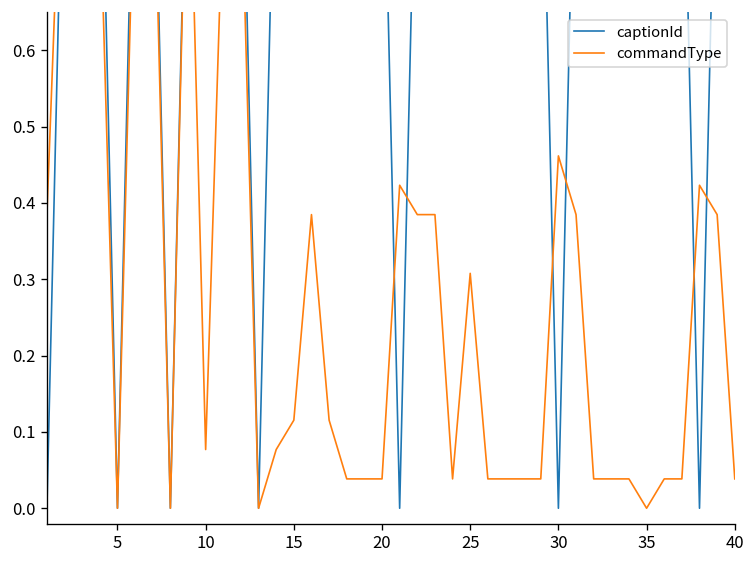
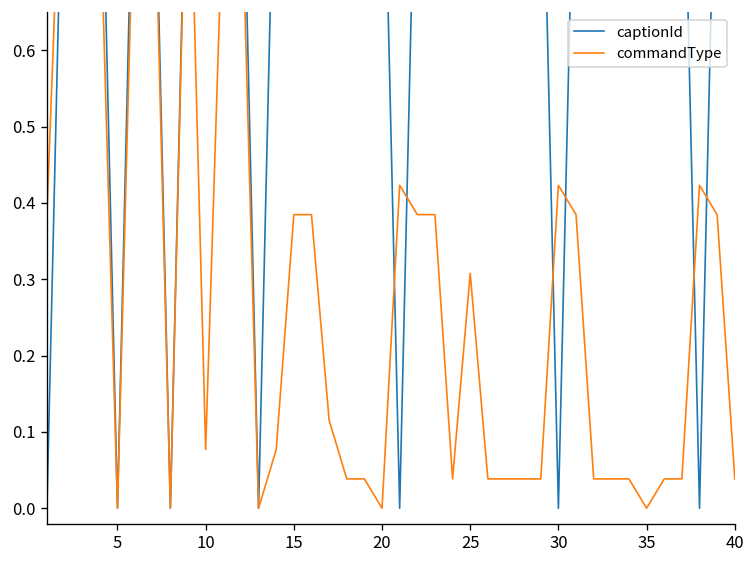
commandType, 15: 0.12 -> 0.38
commandType, 20: 0.04 -> 0.00
commandType, 30: 0.46 -> 0.42
